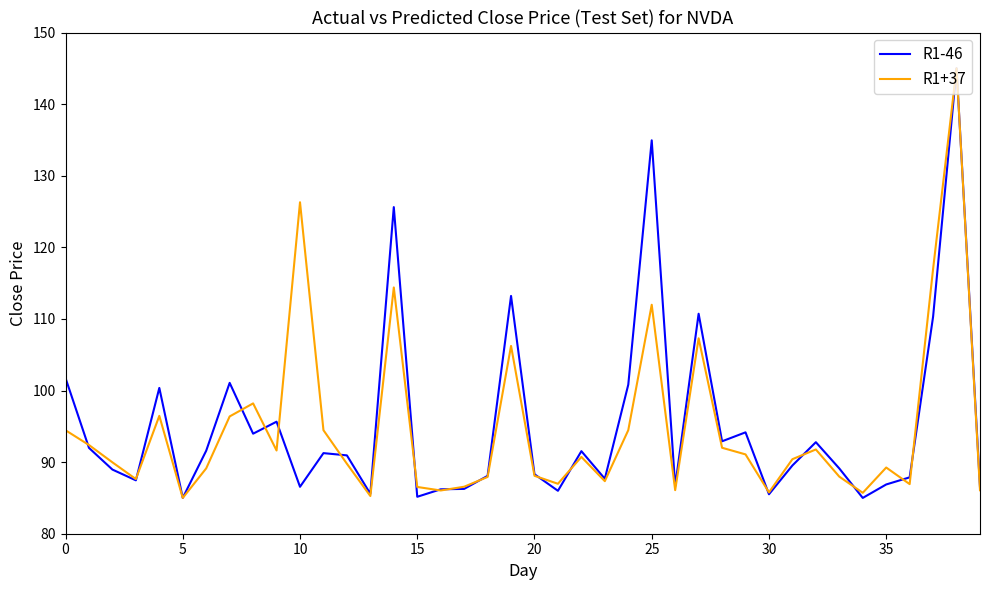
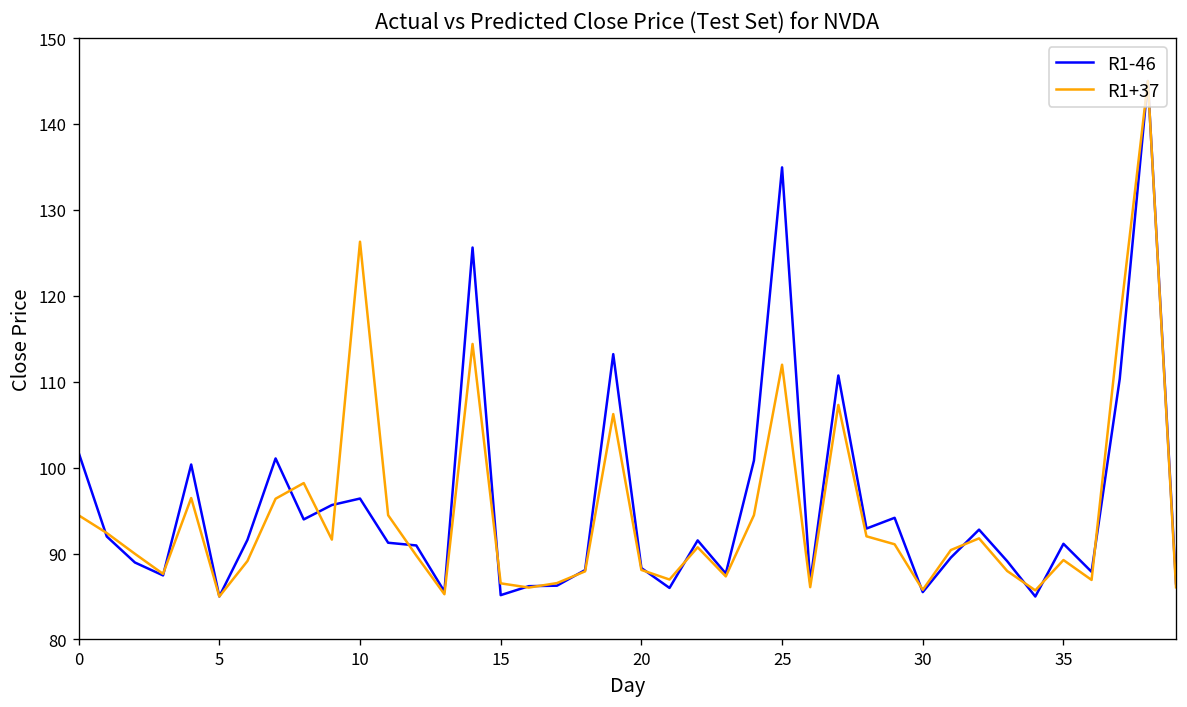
R1-46, 10: 87 -> 96
R1-46, 35: 87 -> 91
